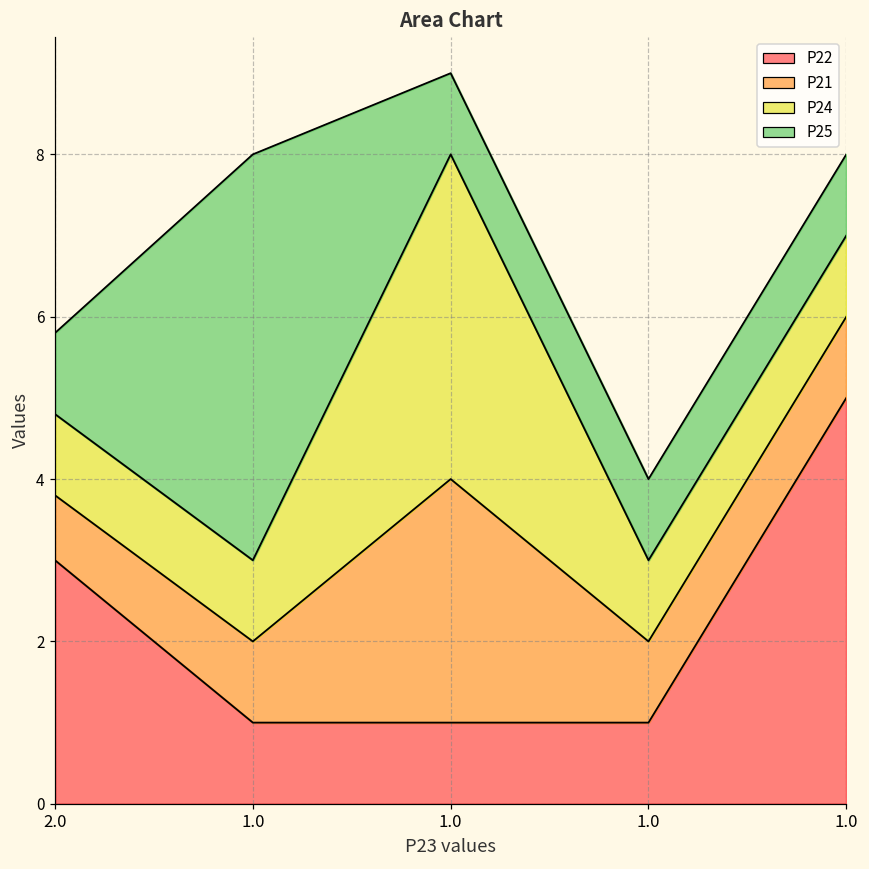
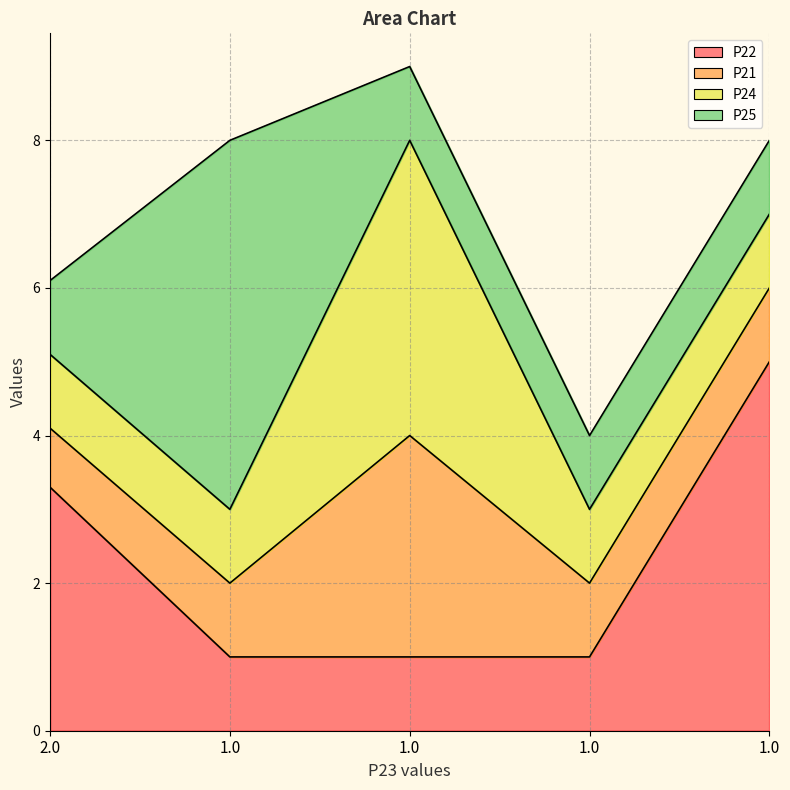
P22, 2.0: 3.0 -> 3.3
